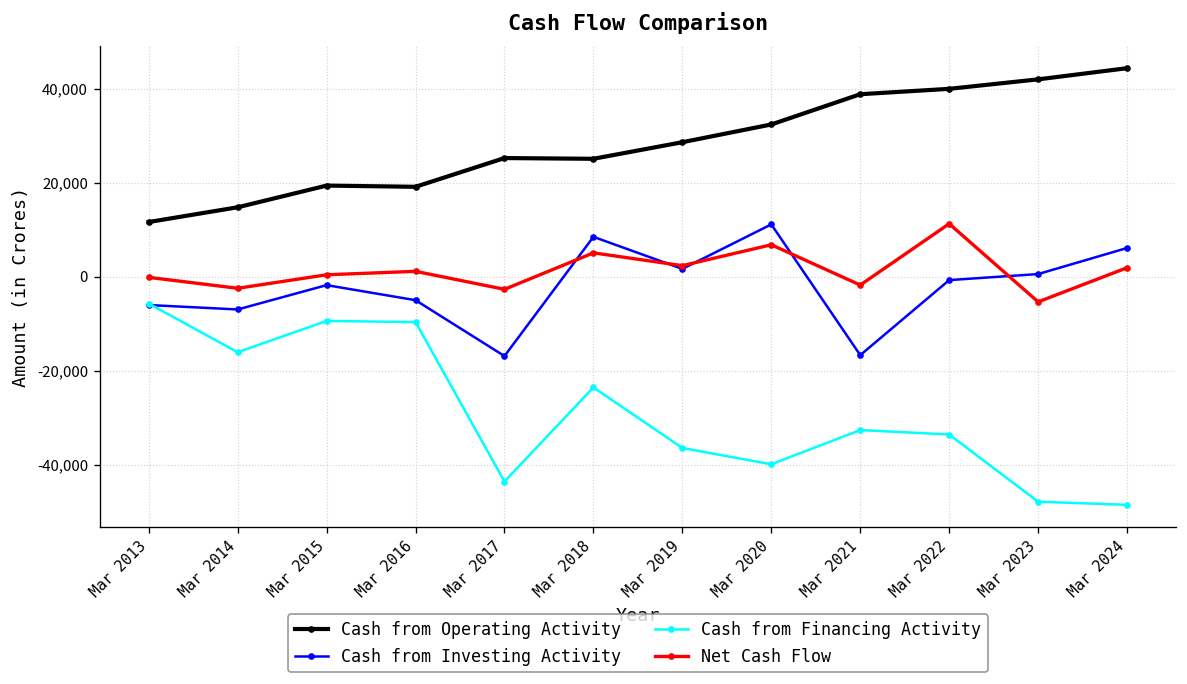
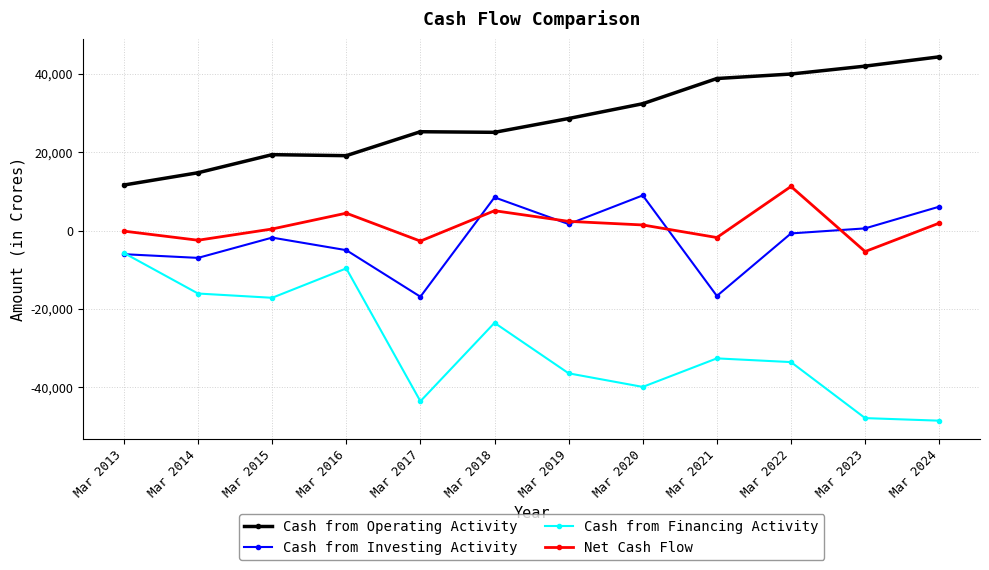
Cash from Financing Activity, Mar 2015: -9,000 -> -17,000
Net Cash Flow, Mar 2016: 1,000 -> 4,000
Cash from Investing Activity, Mar 2020: 11,000 -> 9,000
Net Cash Flow, Mar 2020: 7,000 -> 1,000
